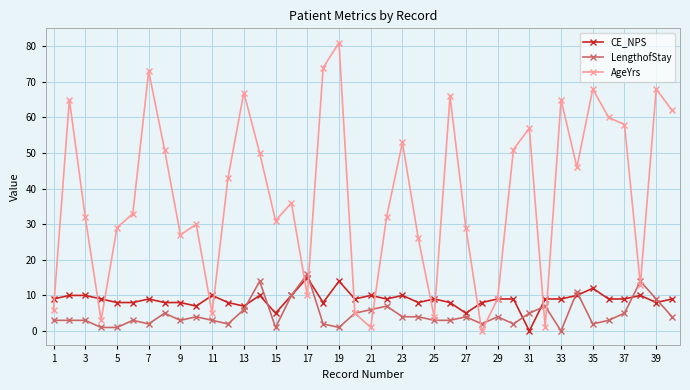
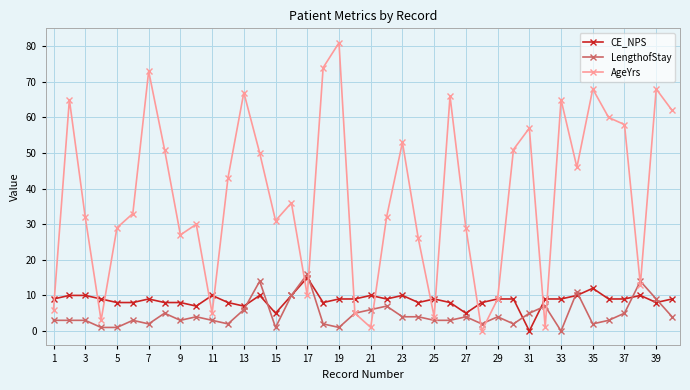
CE_NPS, 19: 14 -> 9
